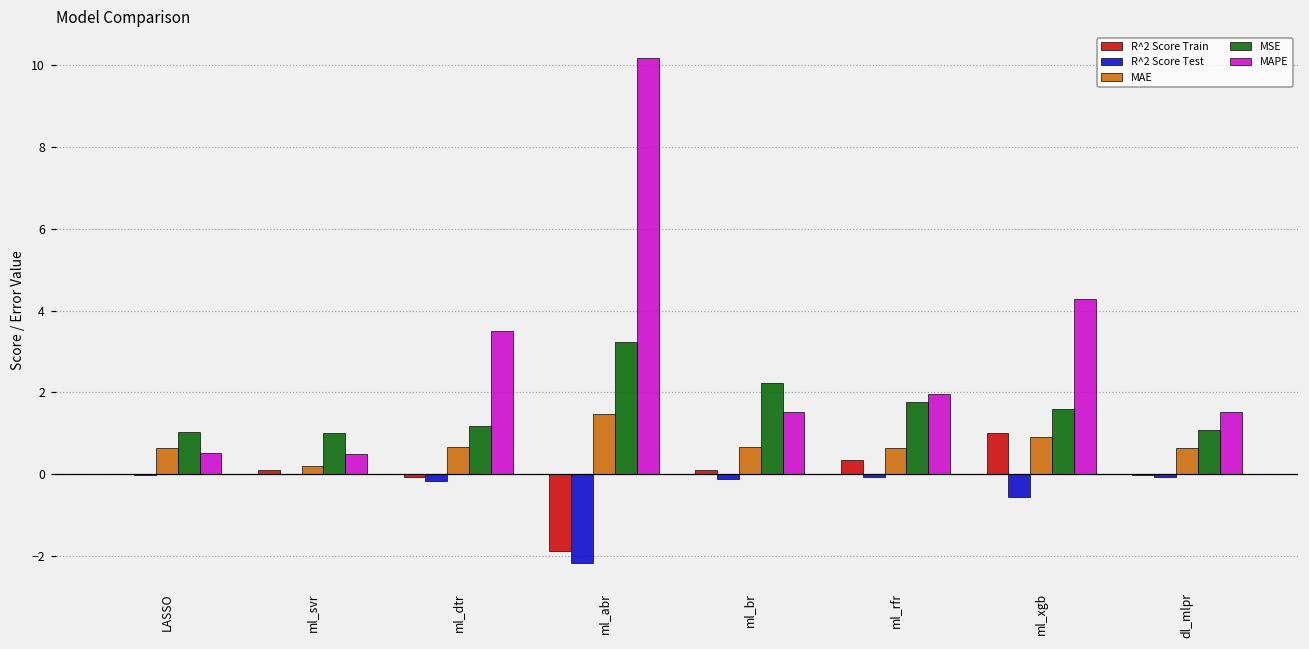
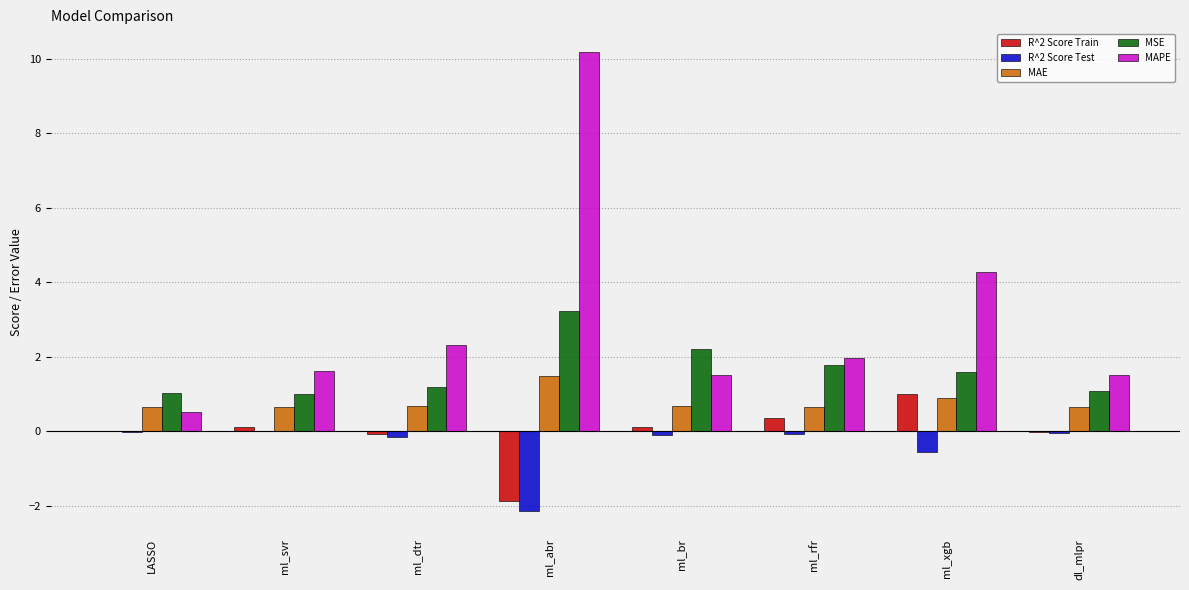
MAE, ml_svr: 0.2 -> 0.6
MAPE, ml_svr: 0.5 -> 1.6
MAPE, ml_dtr: 3.5 -> 2.3
